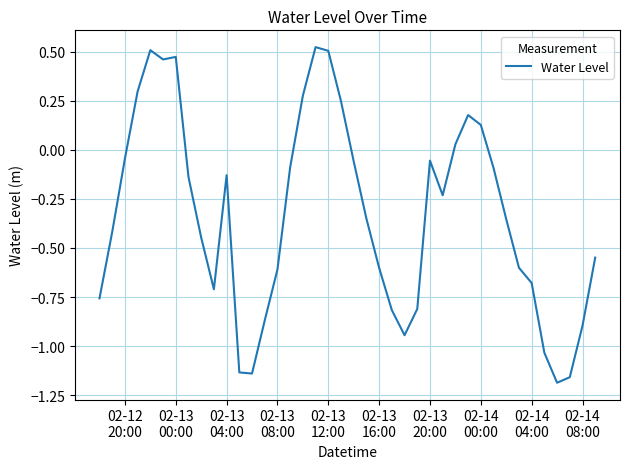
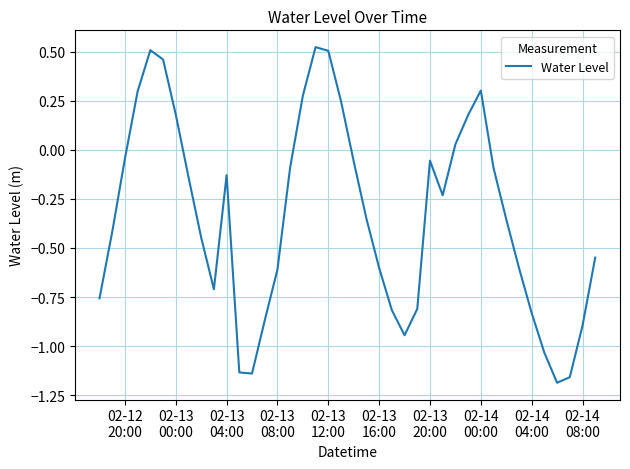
02-13 00:00: 0.47 -> 0.18
02-14 00:00: 0.13 -> 0.30
02-14 04:00: -0.68 -> -0.83
